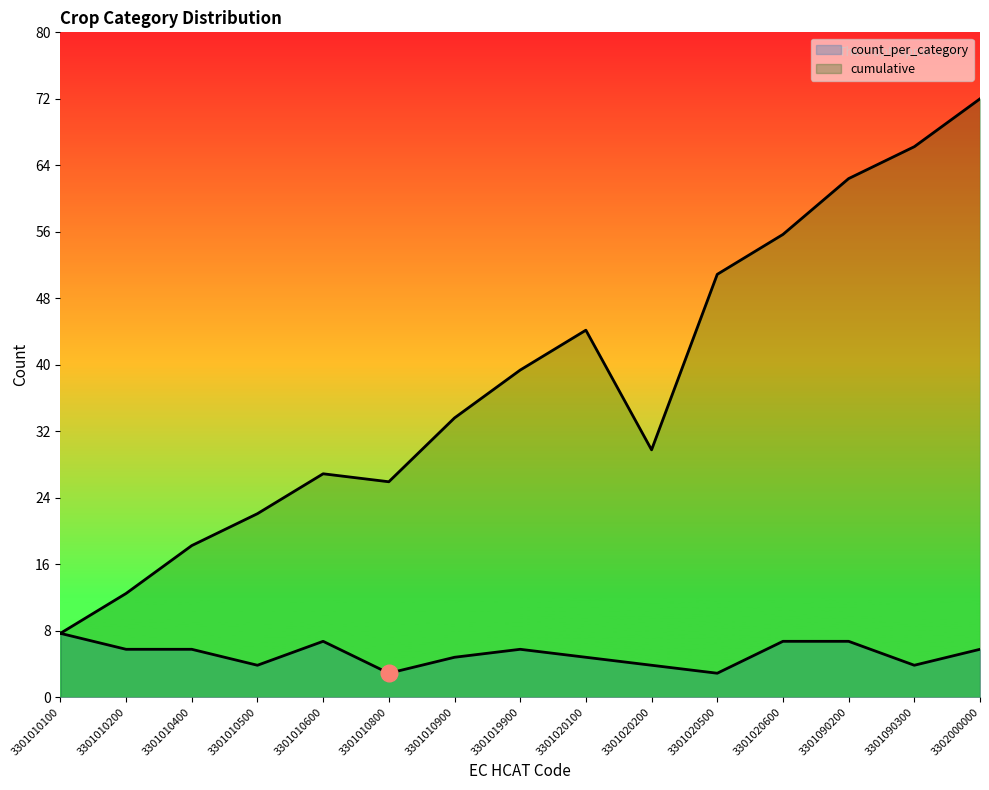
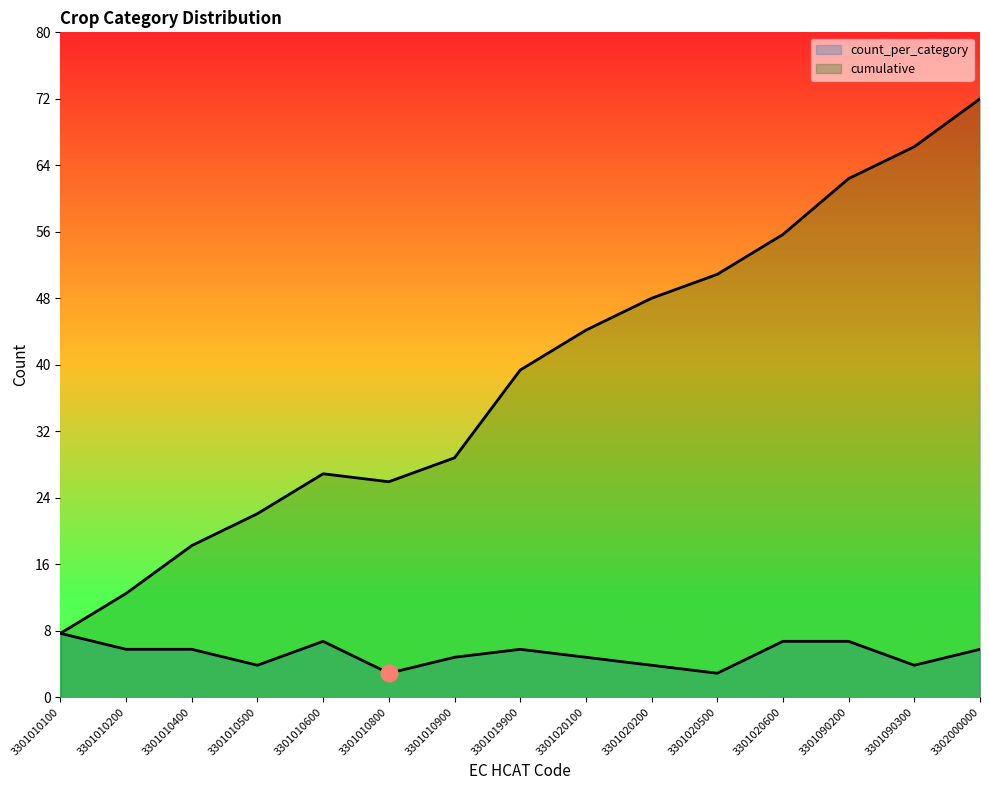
cumulative, 3301010900: 34 -> 29
cumulative, 3301020200: 30 -> 48
